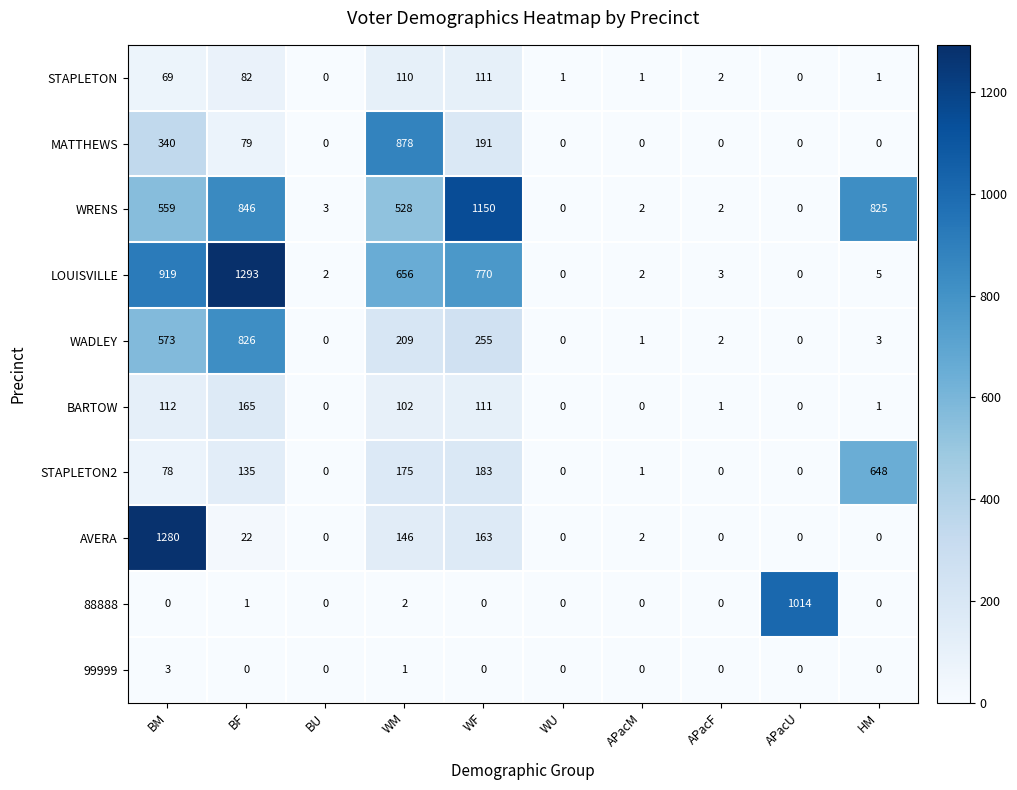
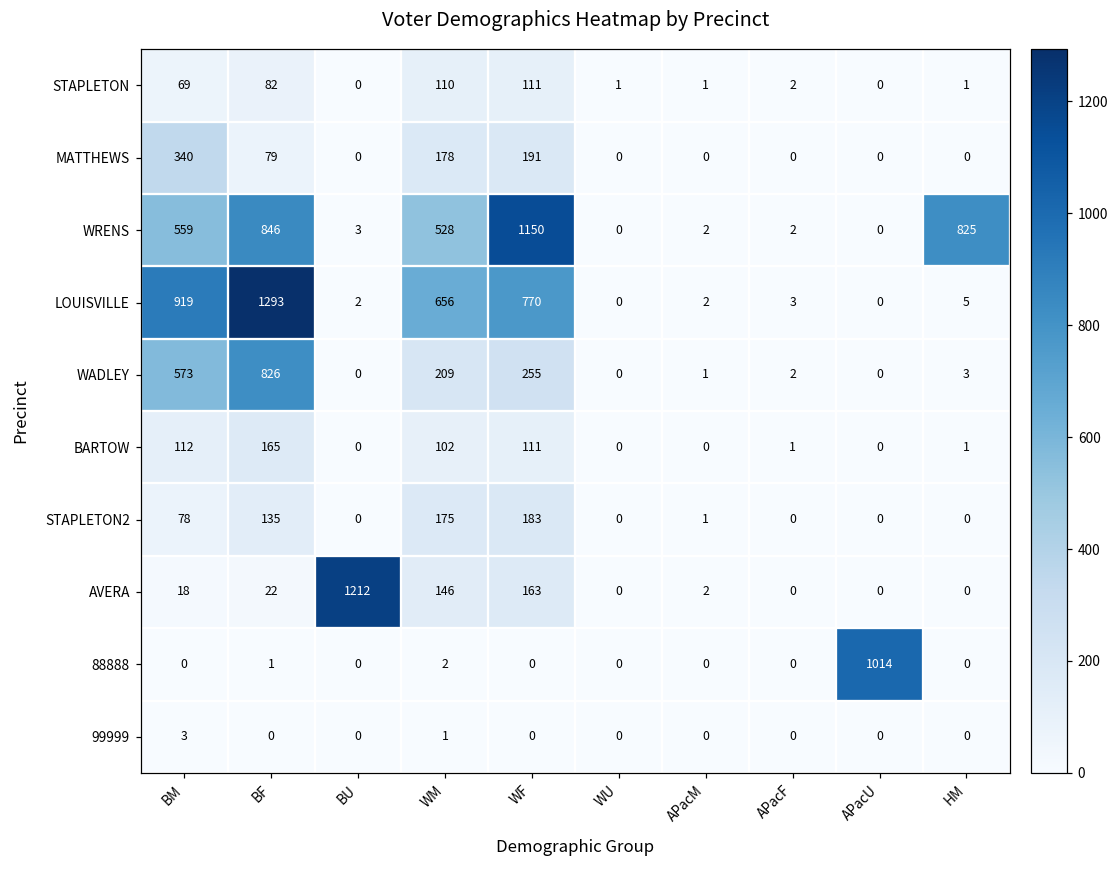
MATTHEWS, WM: 878 -> 178
STAPLETON2, HM: 648 -> 0
AVERA, BM: 1280 -> 18
AVERA, BU: 0 -> 1212
